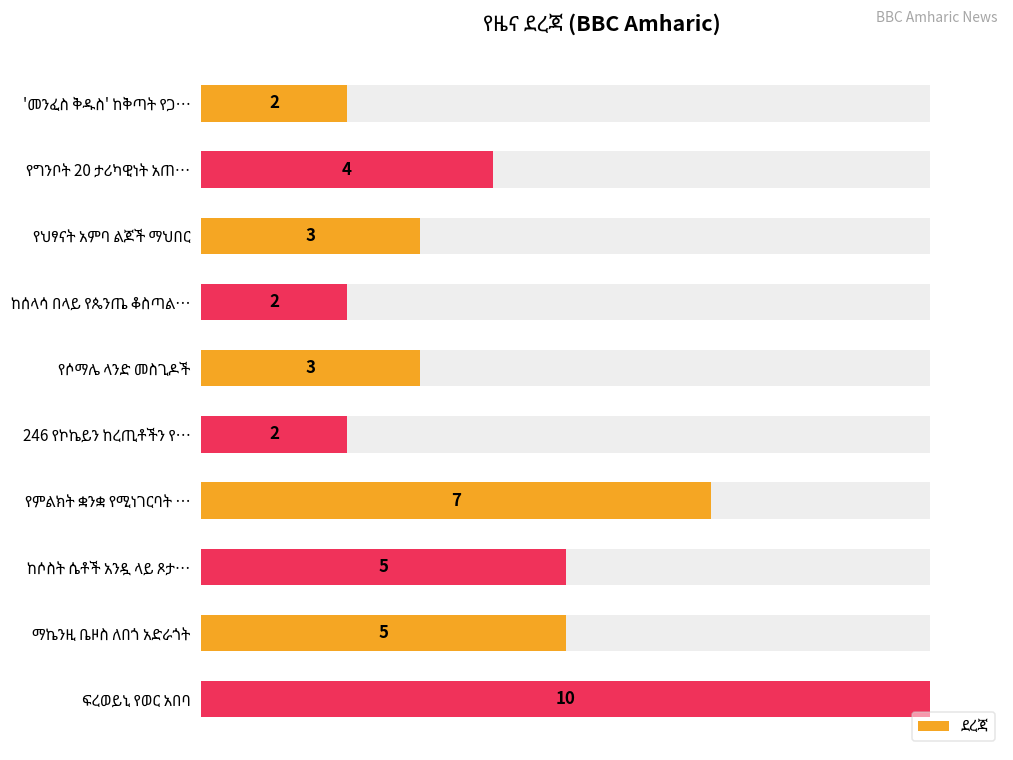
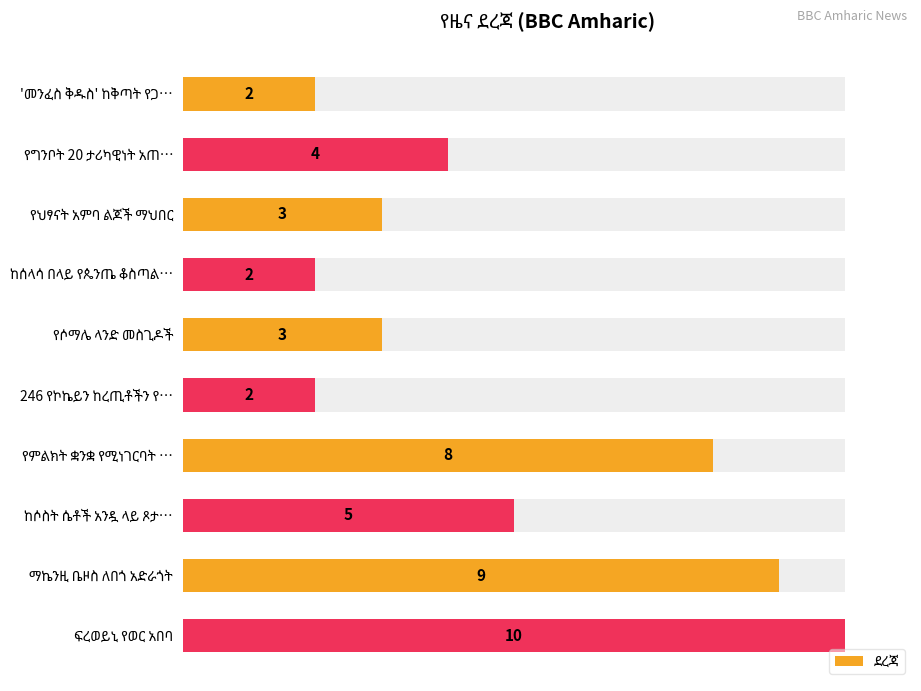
ደረጃ, የምልክት ቋንቋ የሚነገርባት …: 7 -> 8
ደረጃ, ማኬንዚ ቤዞስ ለበጎ አድራጎት: 5 -> 9
